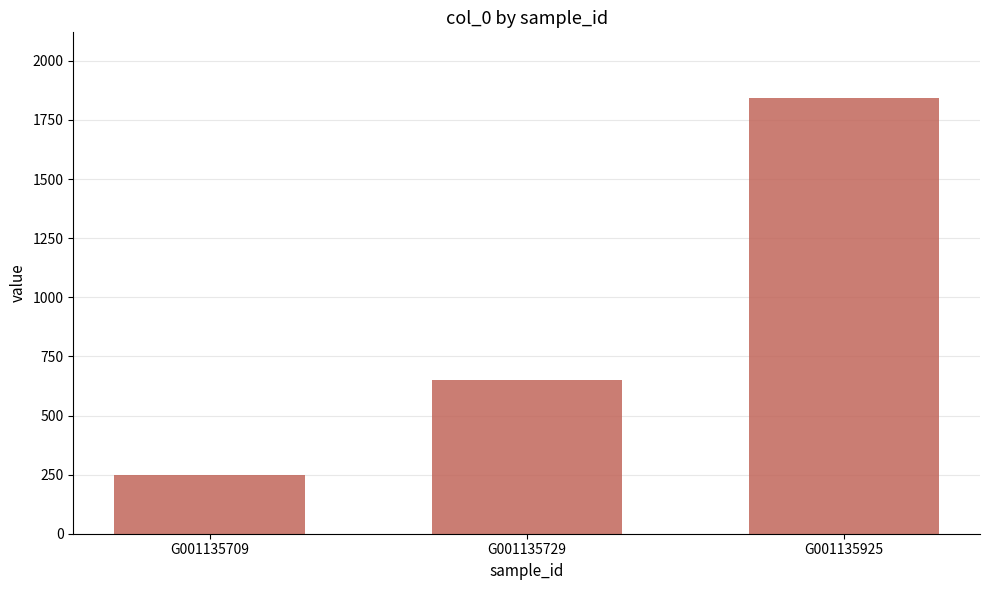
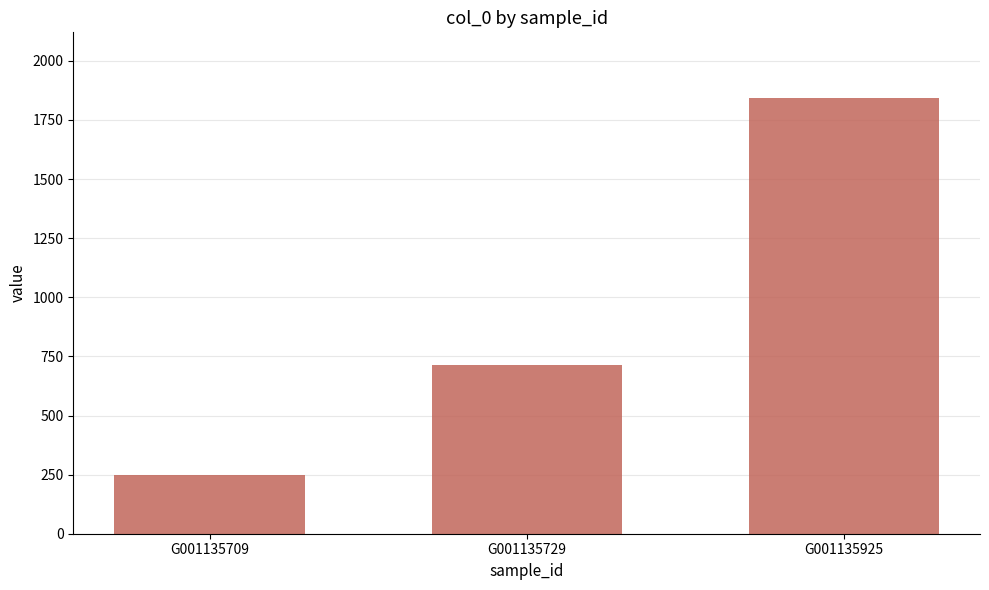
G001135729: 650 -> 720
